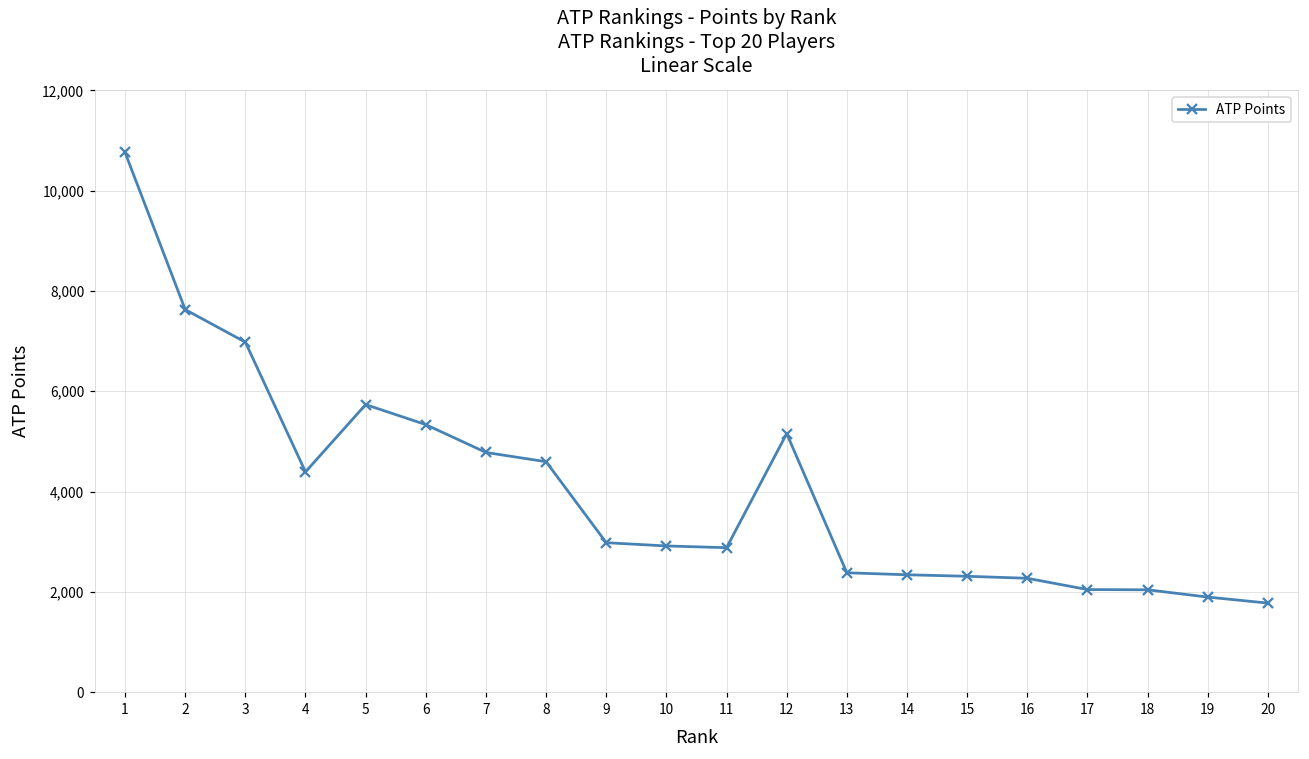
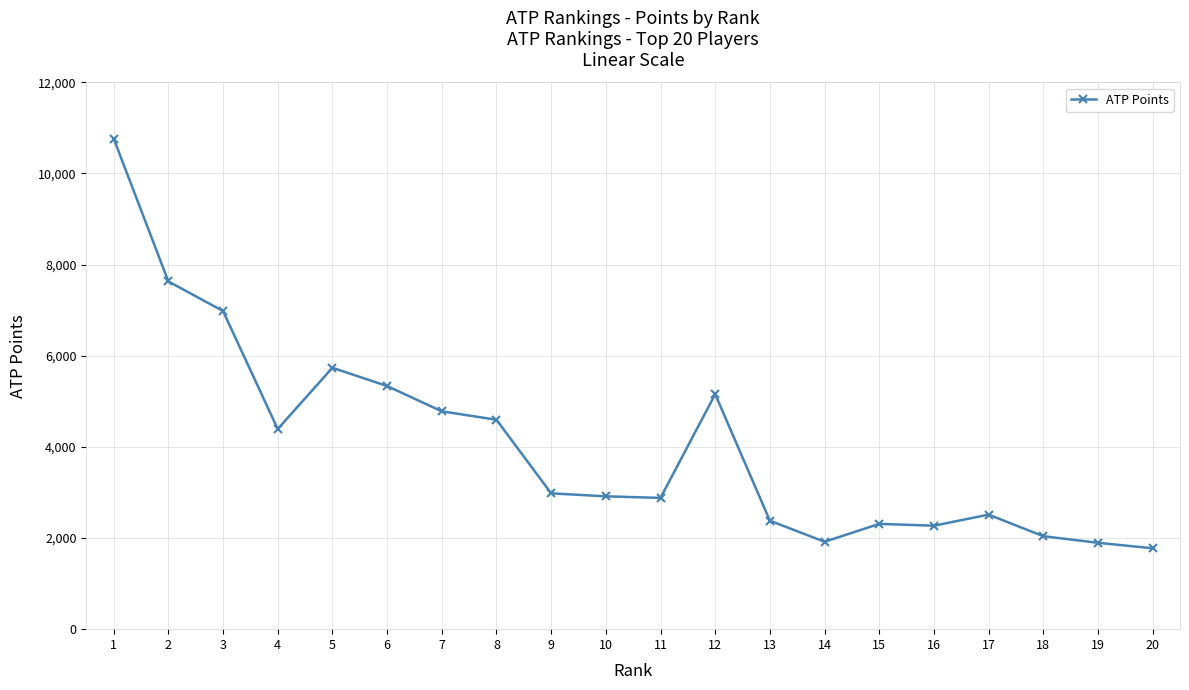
14: 2,300 -> 1,900
17: 2,000 -> 2,500
